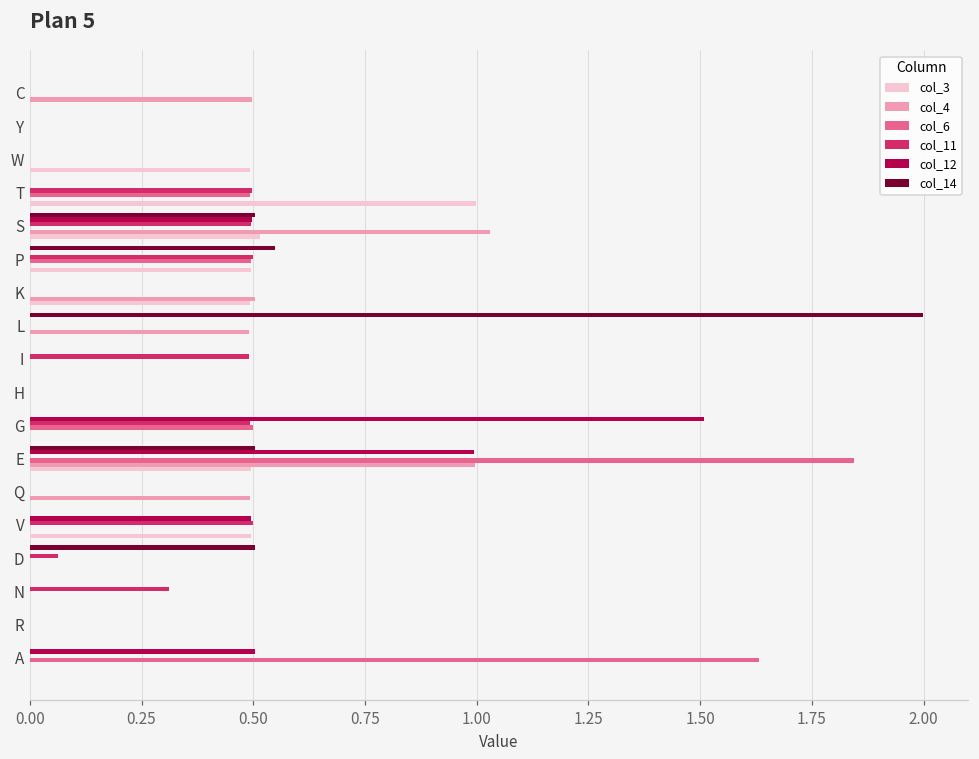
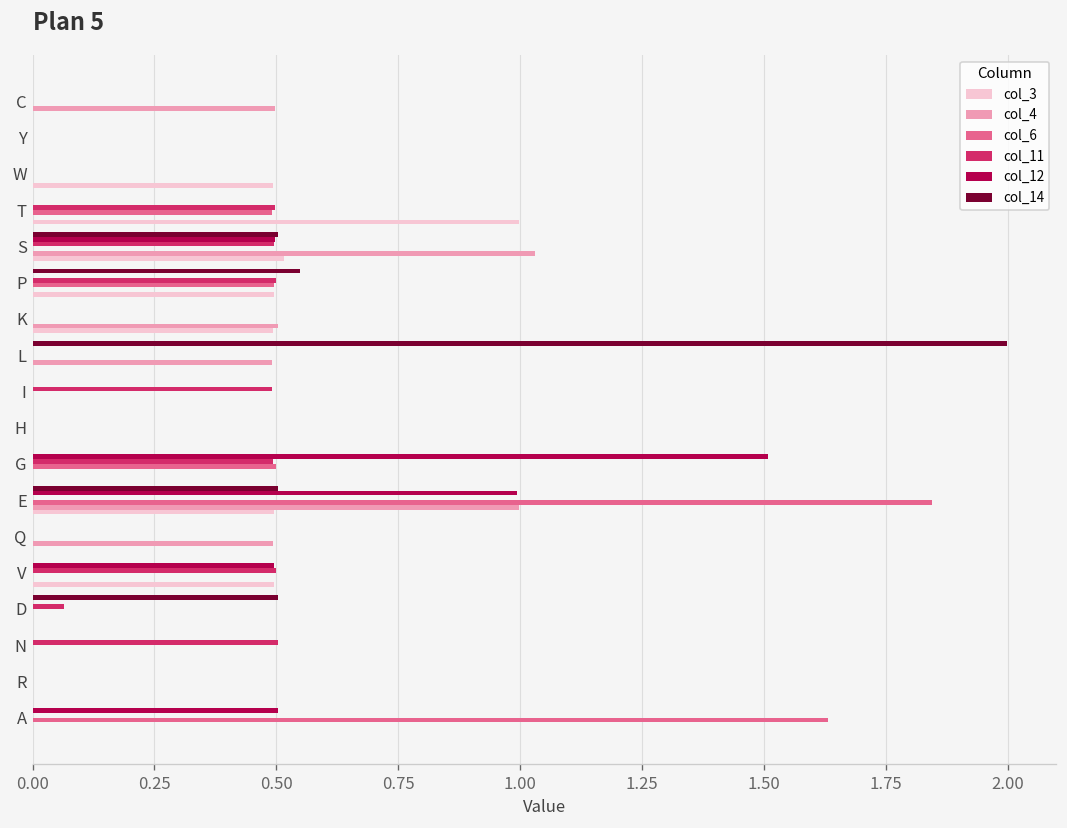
col_11, N: 0.31 -> 0.50
